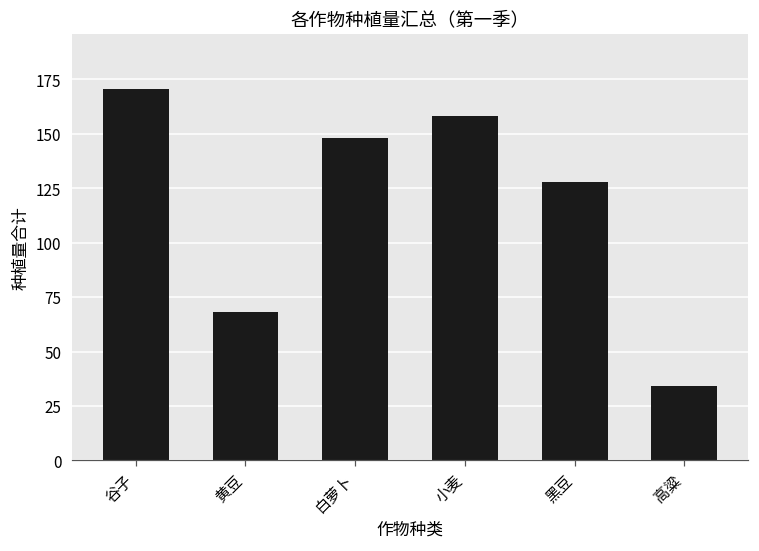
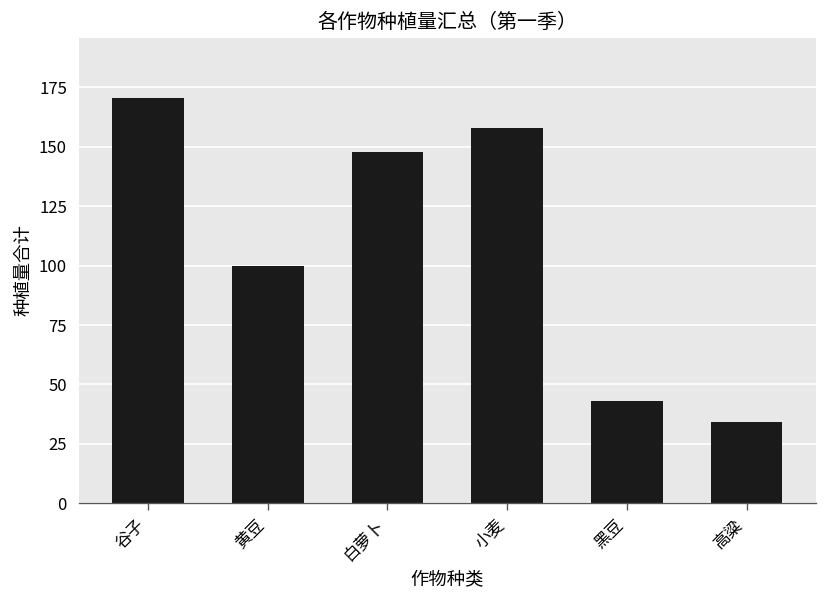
黄豆: 68 -> 100
黑豆: 128 -> 43
